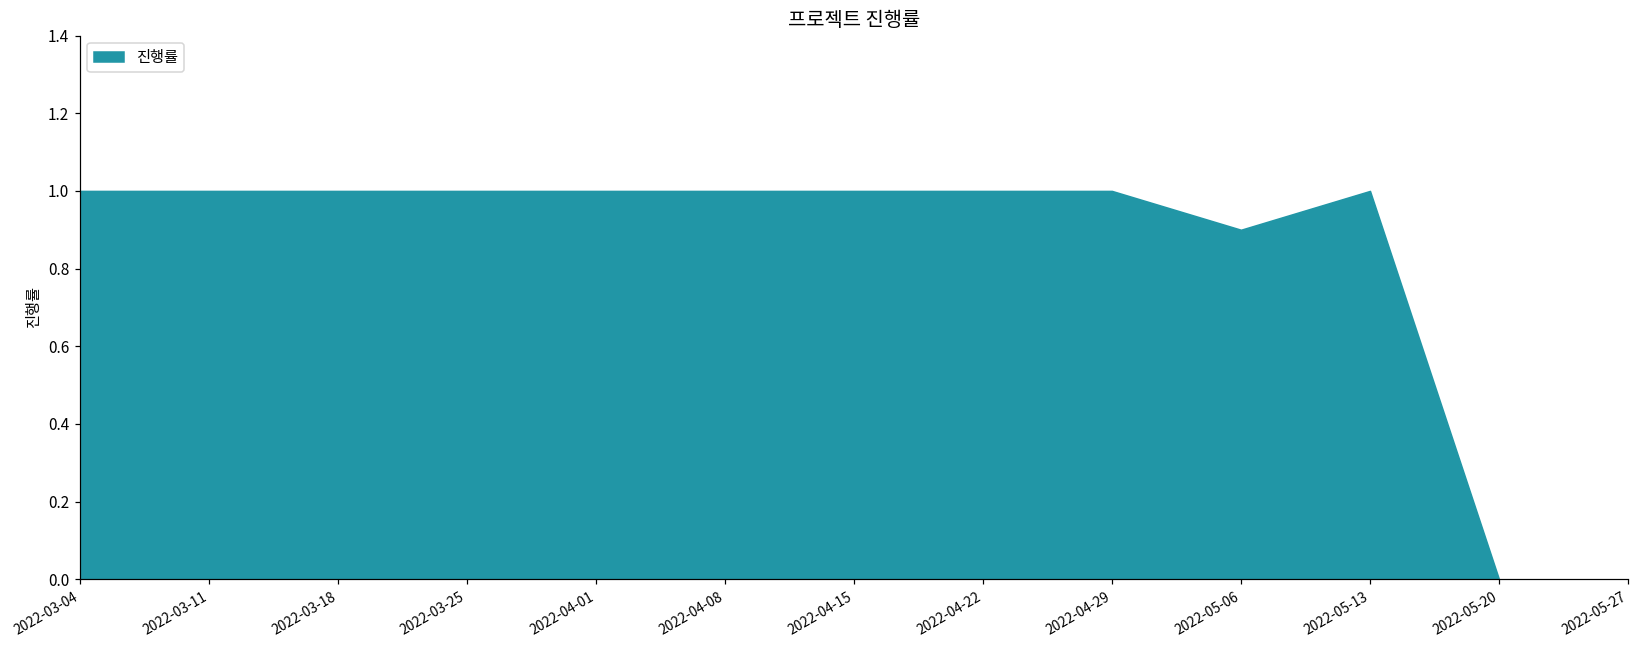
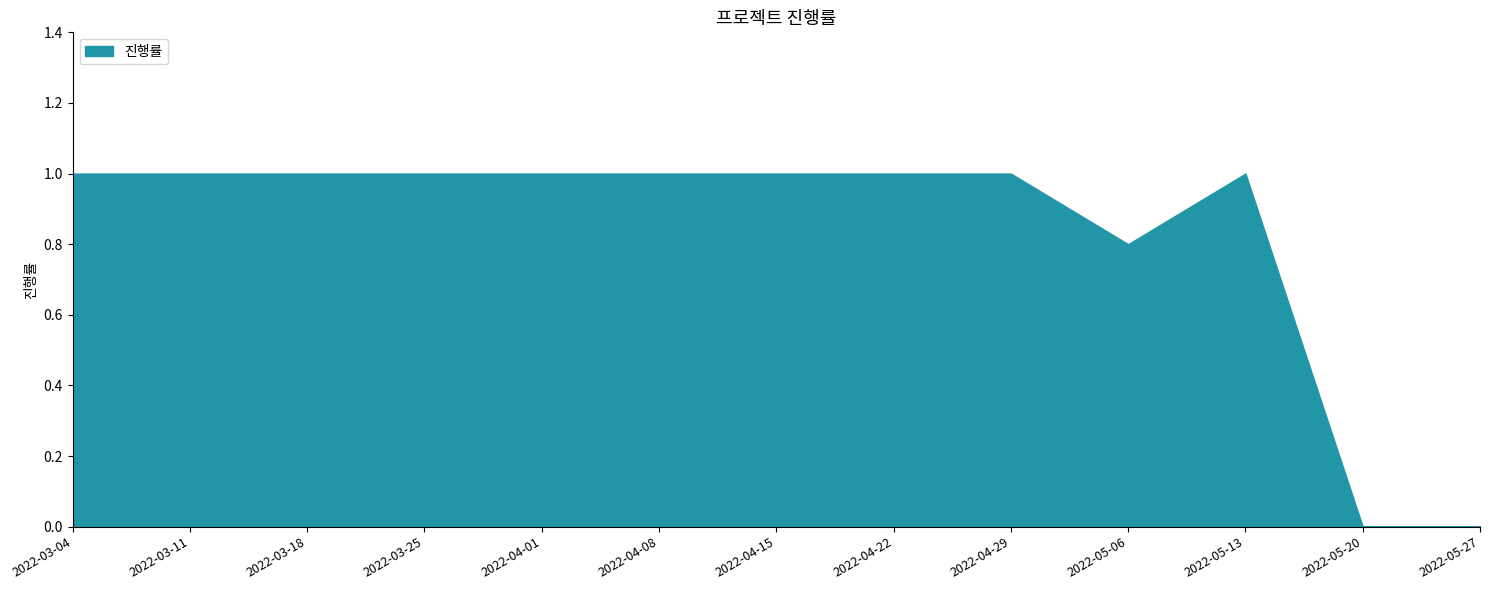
2022-05-06: 0.9 -> 0.8
